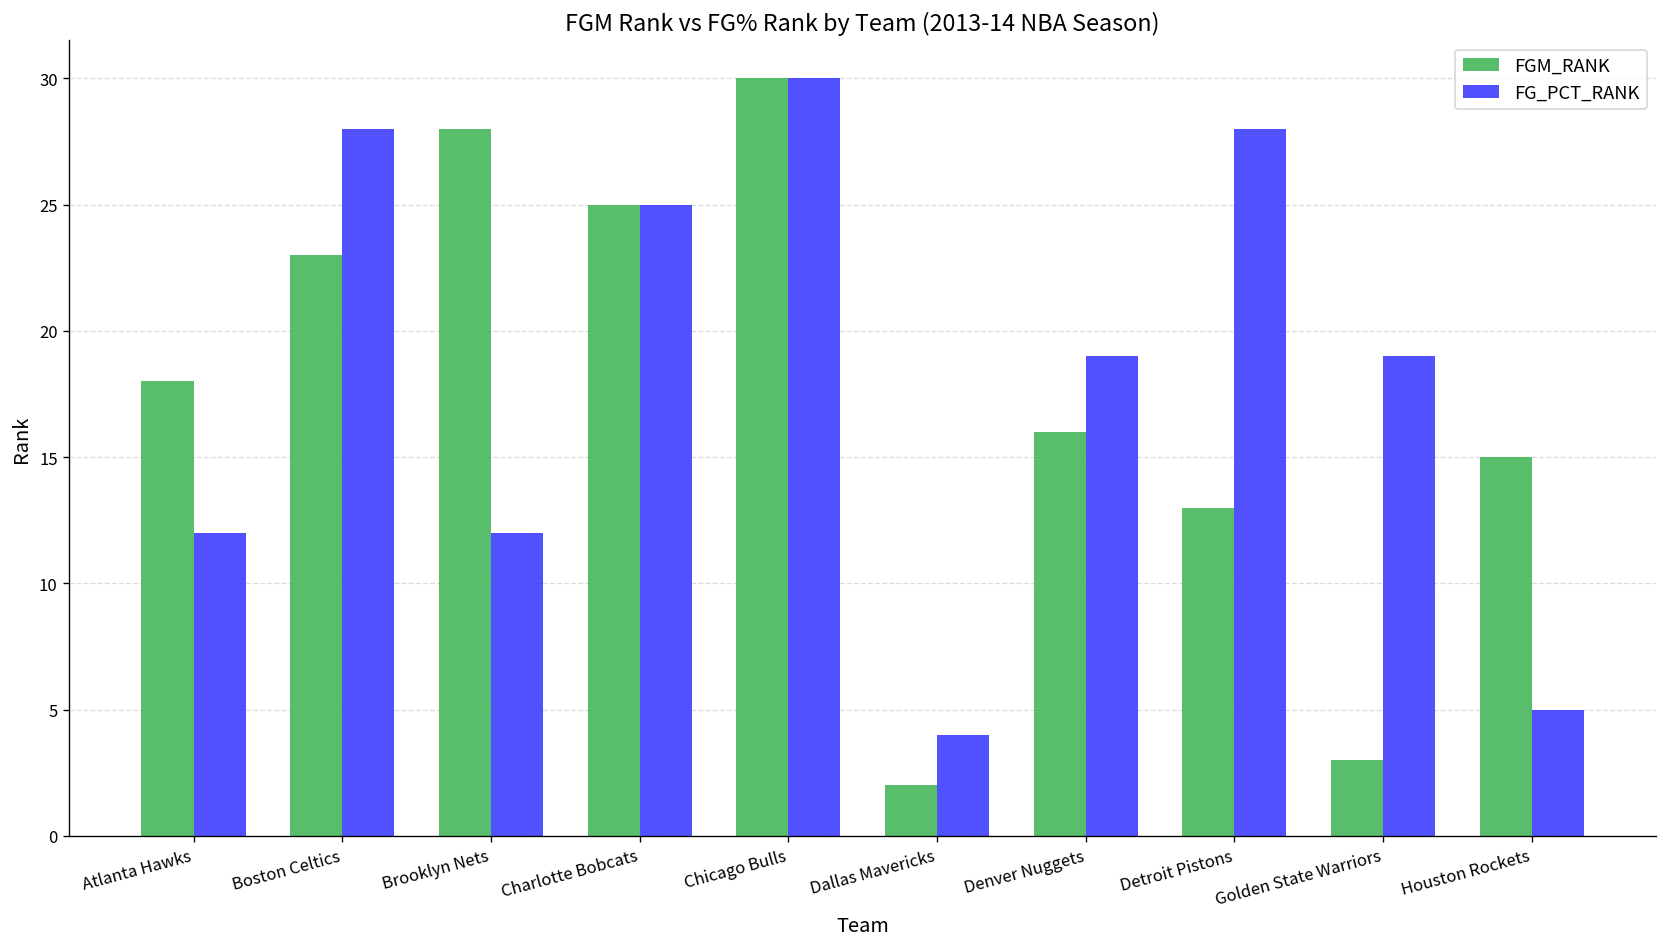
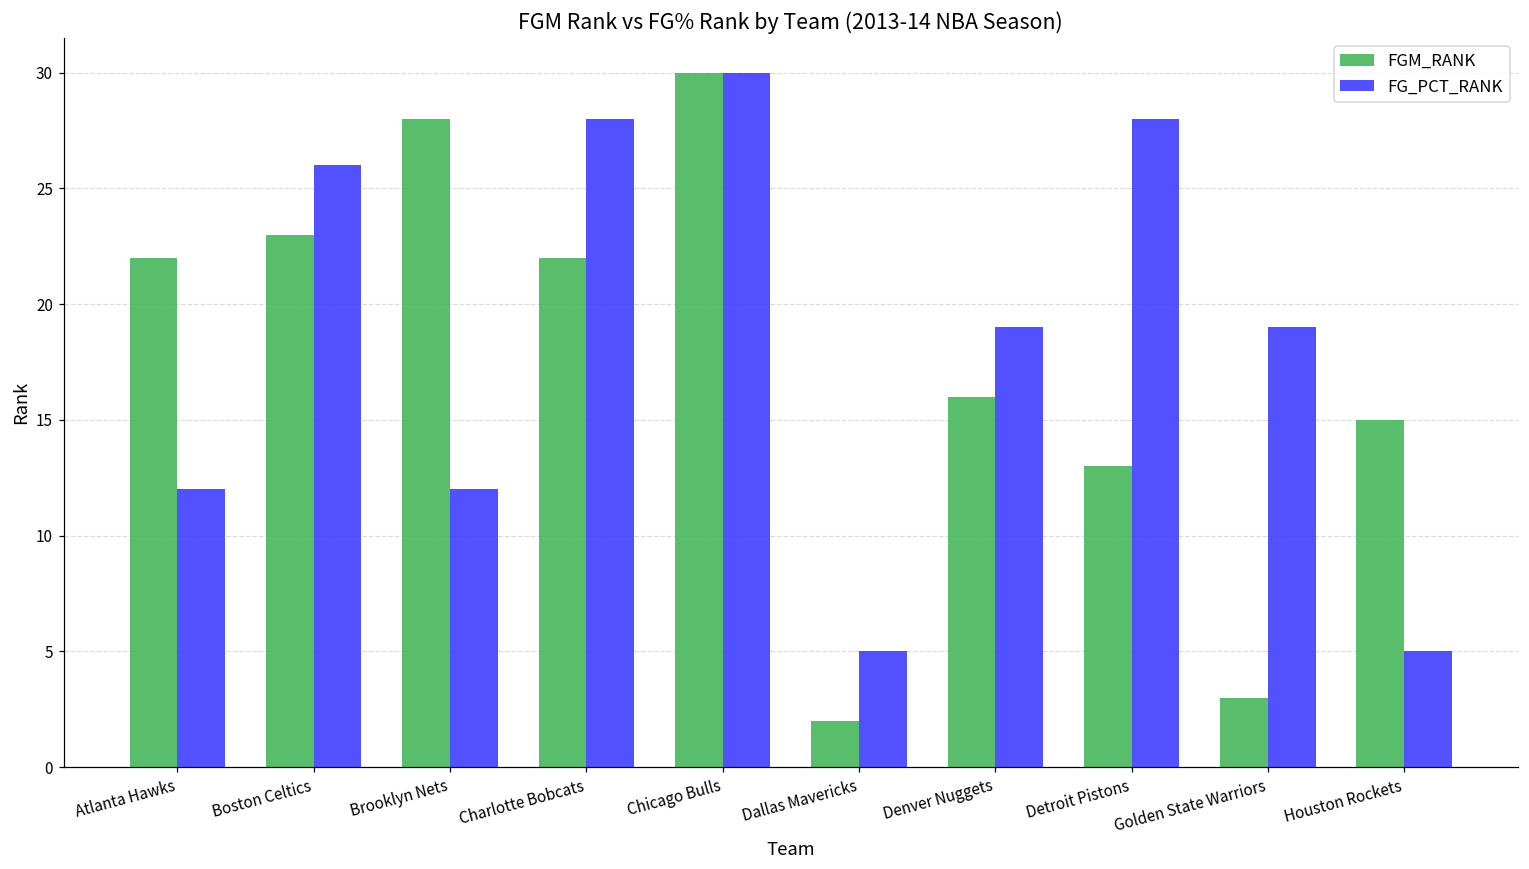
FGM_RANK, Atlanta Hawks: 18 -> 22
FG_PCT_RANK, Boston Celtics: 28 -> 26
FGM_RANK, Charlotte Bobcats: 25 -> 22
FG_PCT_RANK, Charlotte Bobcats: 25 -> 28
FG_PCT_RANK, Dallas Mavericks: 4 -> 5
